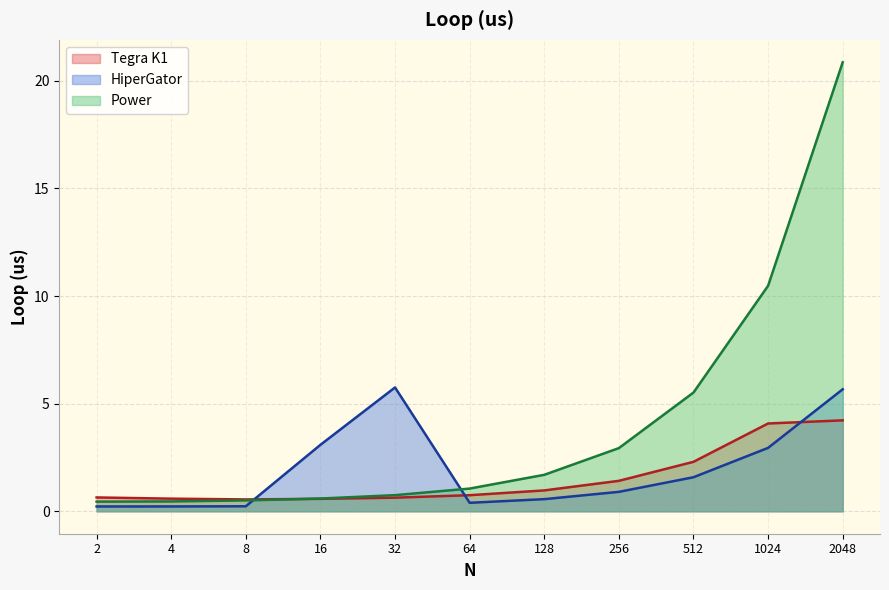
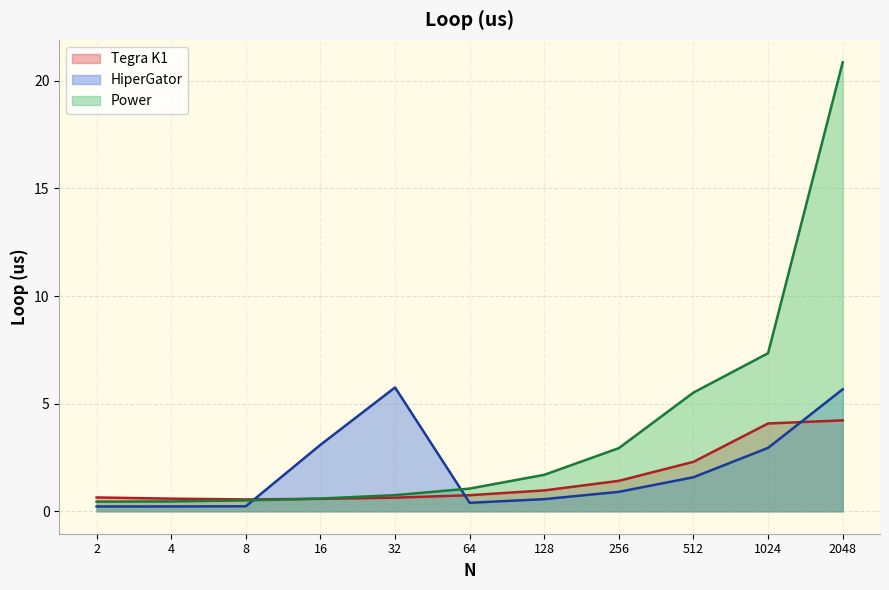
Power, 1024: 10.5 -> 7.3
